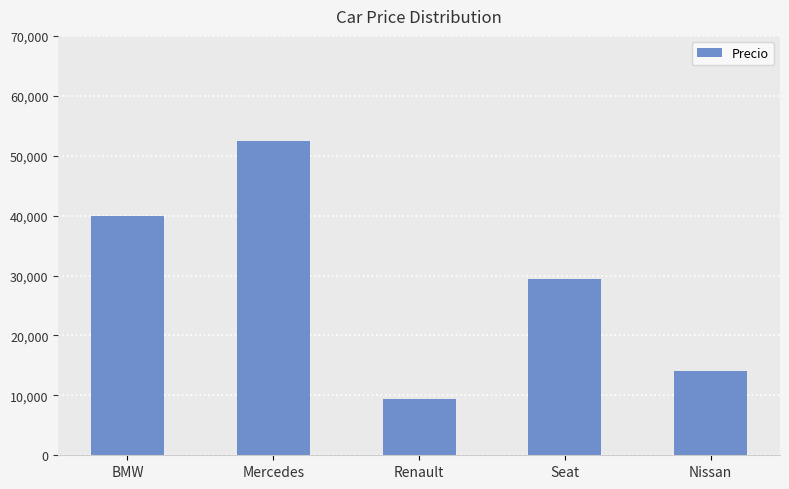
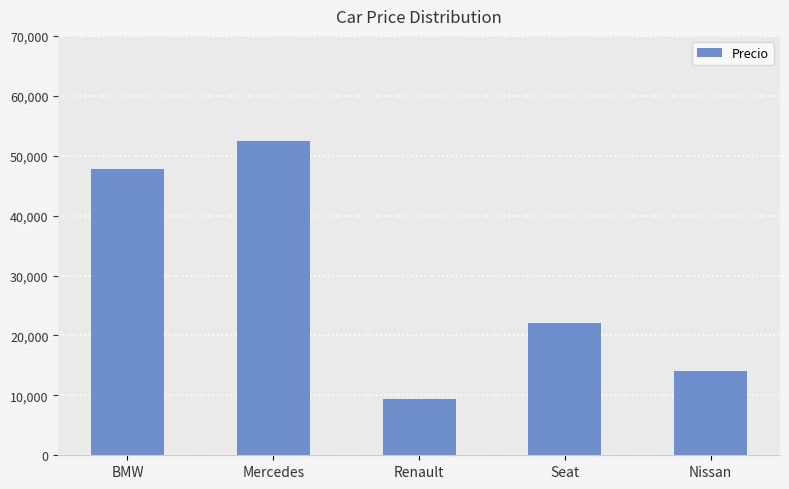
BMW: 40,000 -> 48,000
Seat: 29,000 -> 22,000
